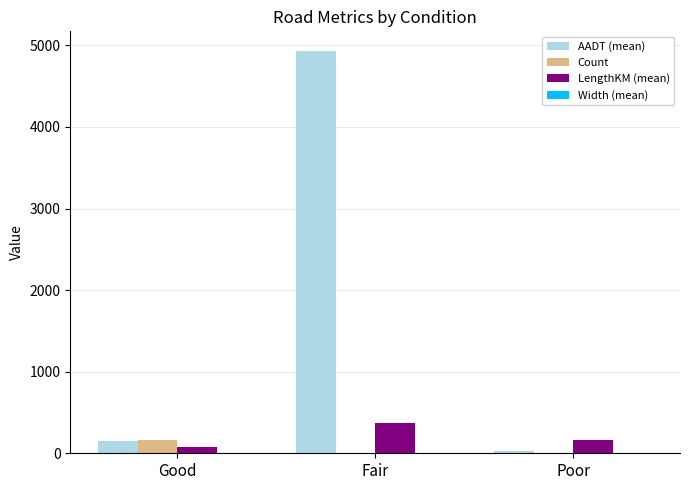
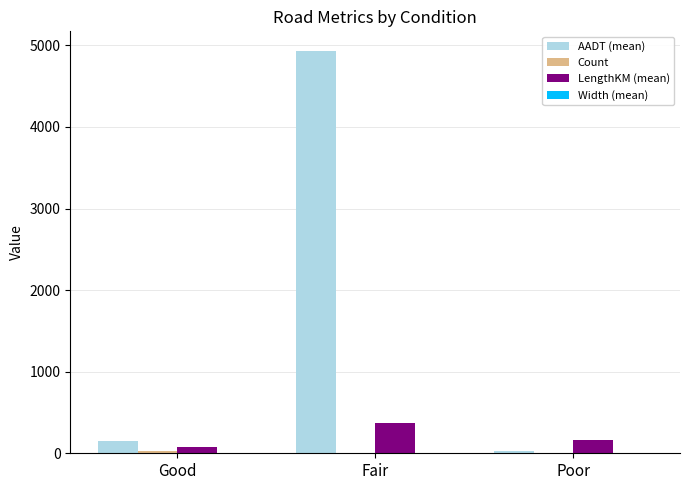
Count, Good: 200 -> 0
